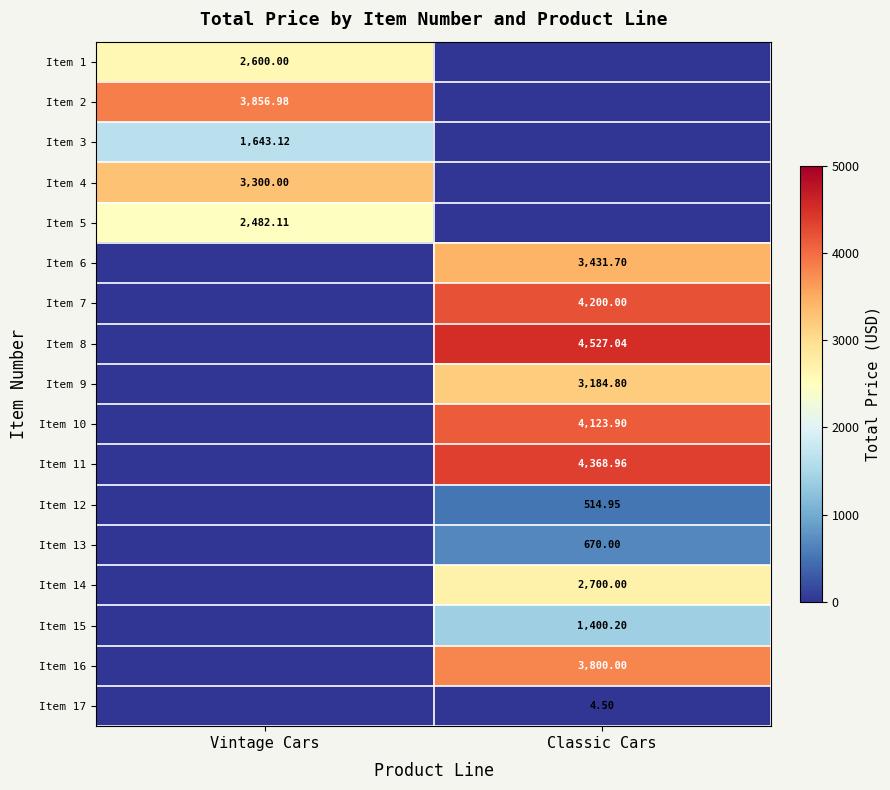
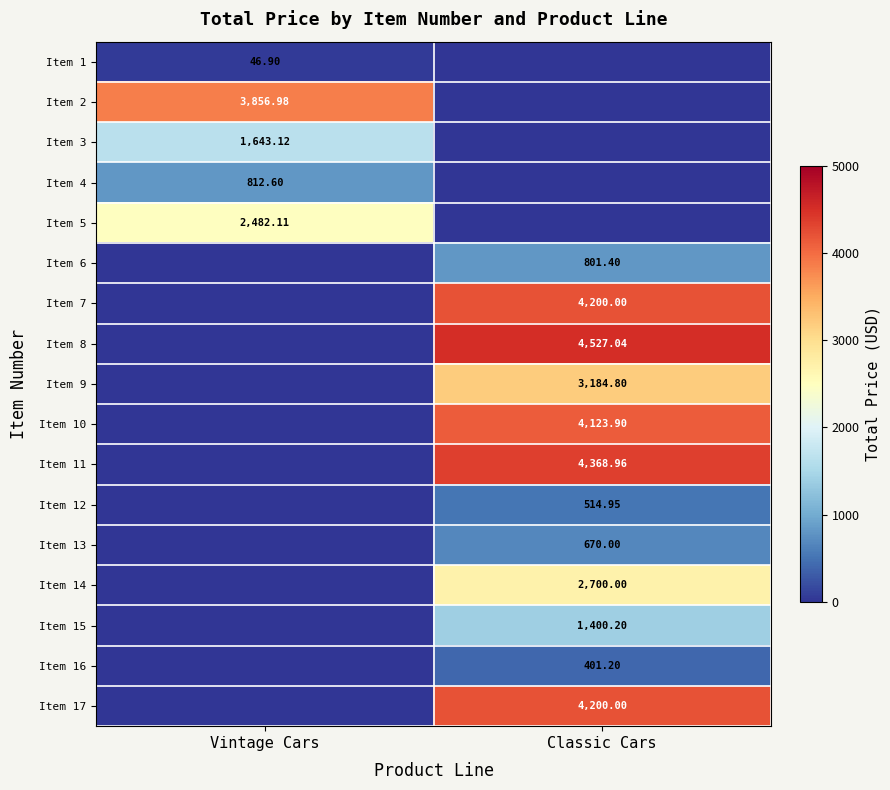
Item 1, Vintage Cars: 2,600.00 -> 46.90
Item 4, Vintage Cars: 3,300.00 -> 812.60
Item 6, Classic Cars: 3,431.70 -> 801.40
Item 16, Classic Cars: 3,800.00 -> 401.20
Item 17, Classic Cars: 4.50 -> 4,200.00
